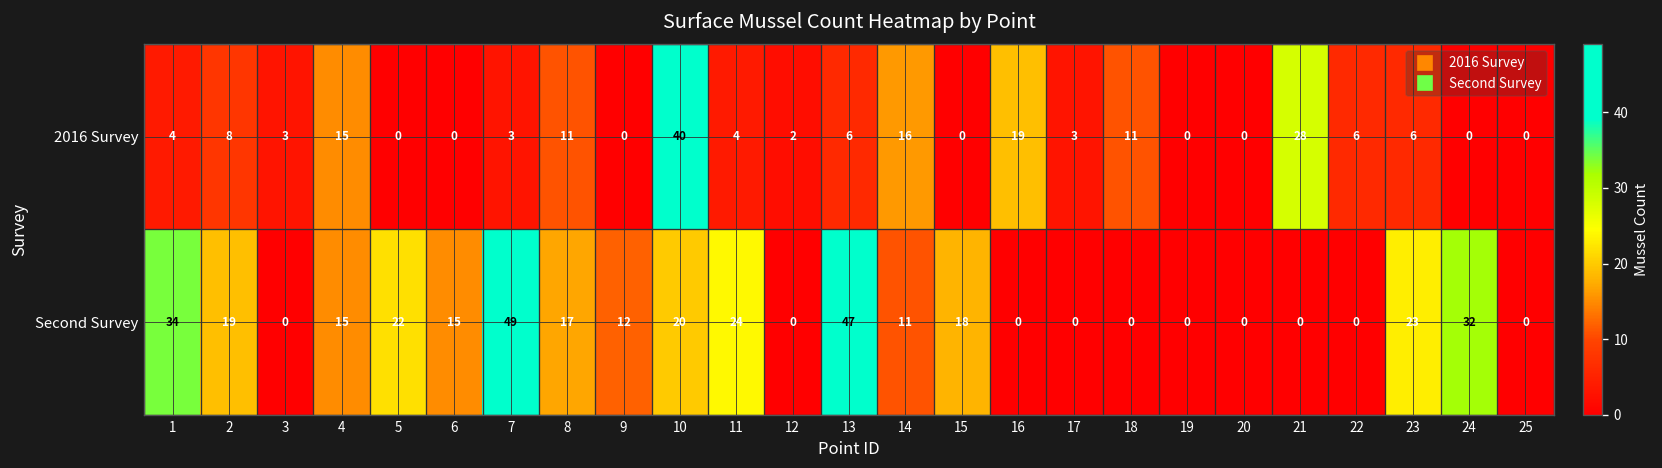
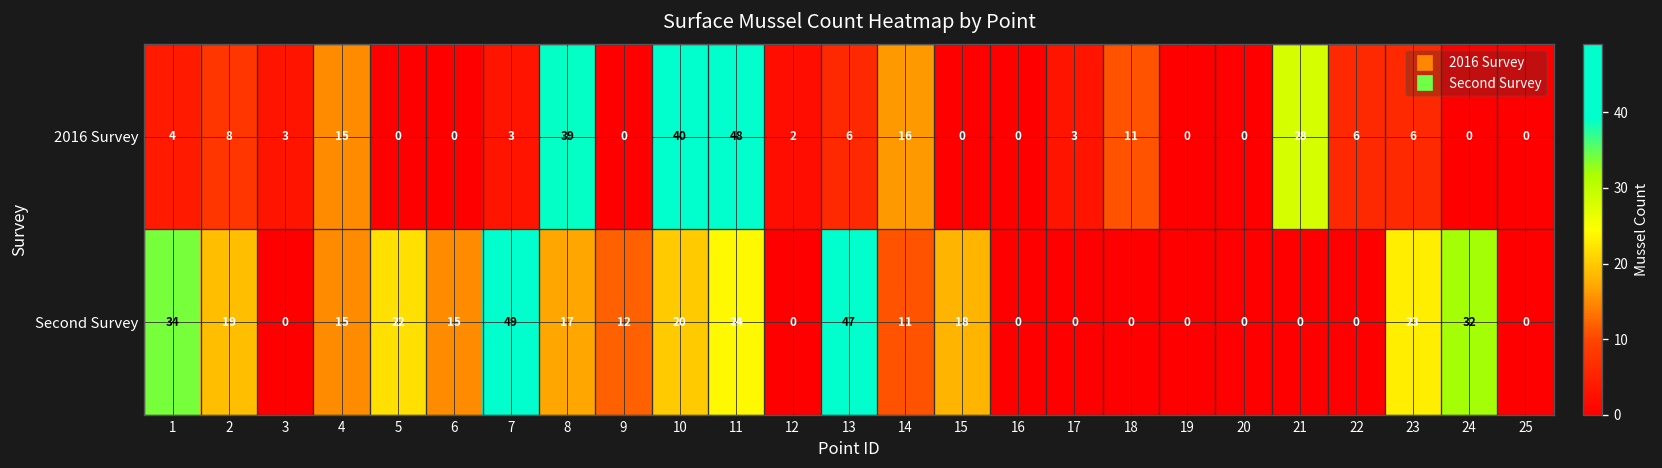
2016 Survey, 8: 11 -> 39
2016 Survey, 11: 4 -> 48
2016 Survey, 16: 19 -> 0
